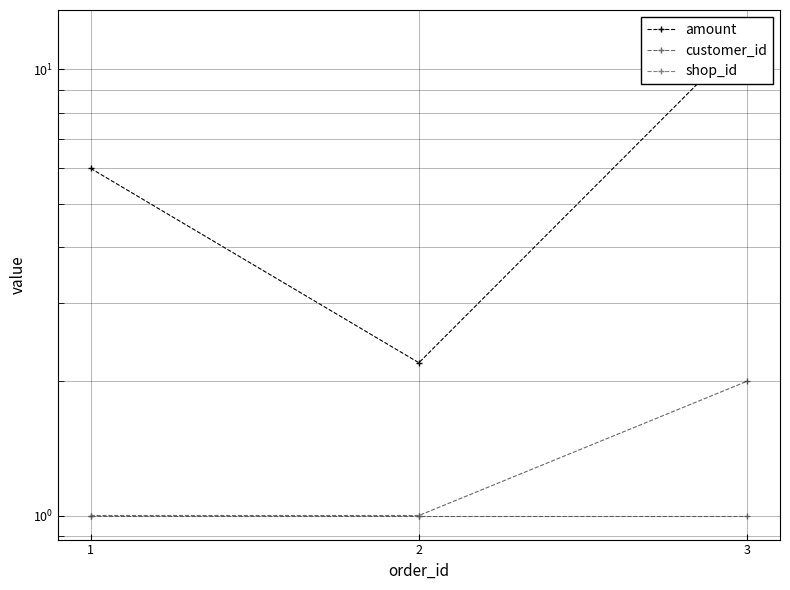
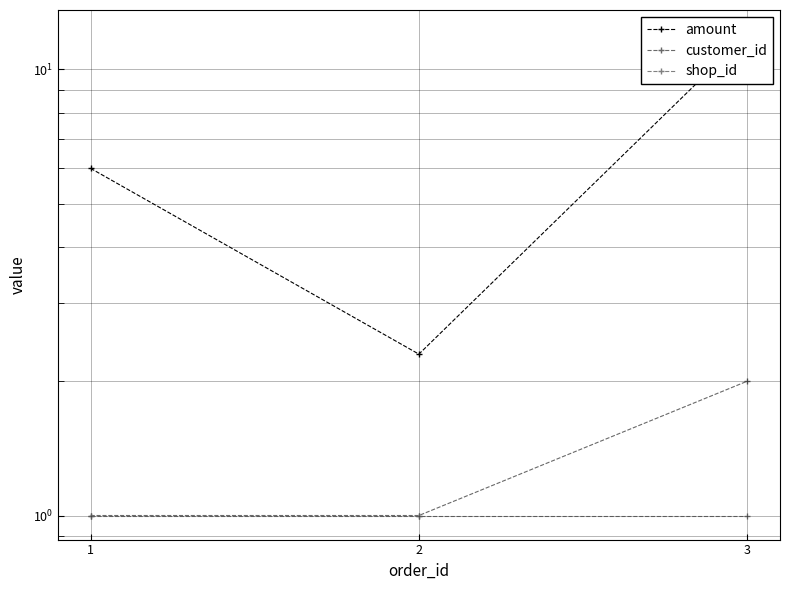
amount, 2: 2.2 -> 2.3
